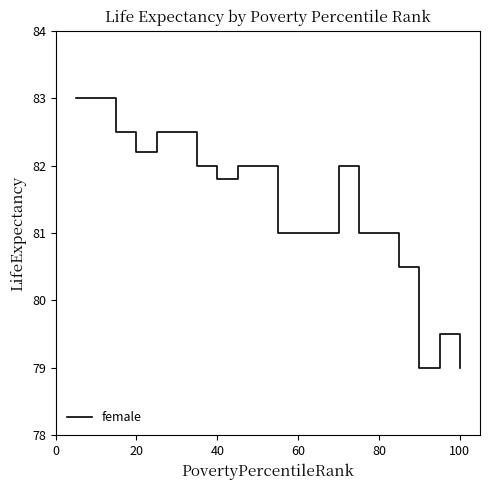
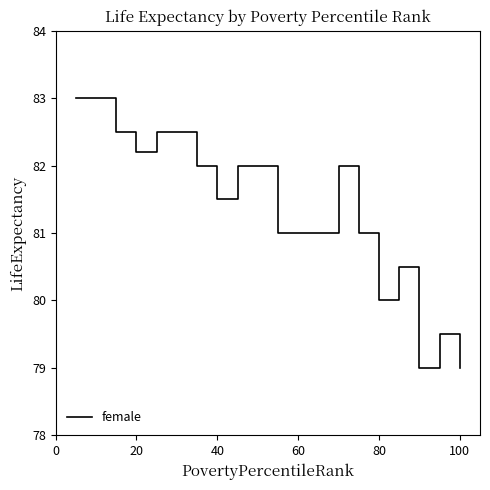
40: 81.8 -> 81.5
80: 81 -> 80
